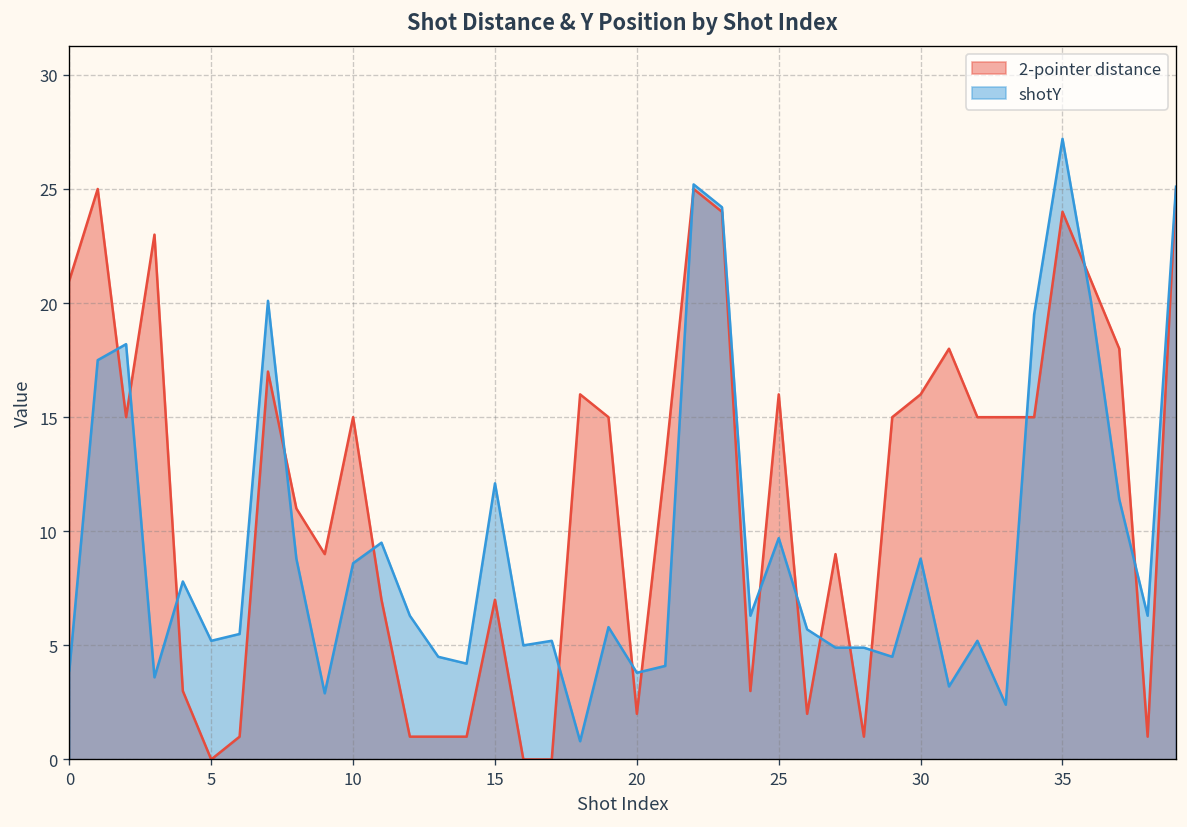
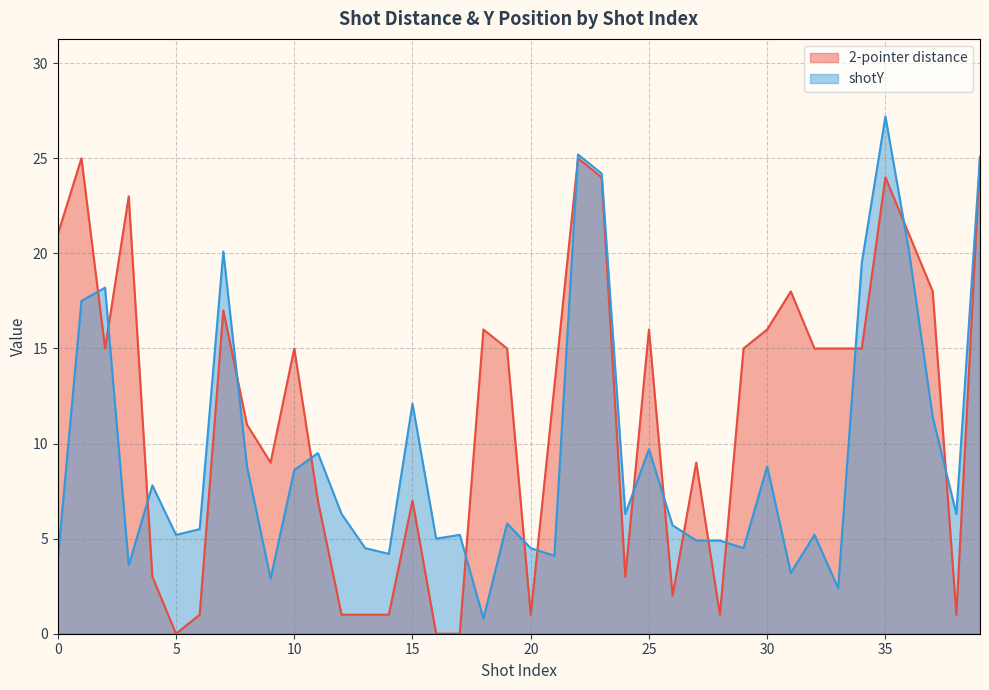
2-pointer distance, 20: 2 -> 1
shotY, 20: 3.8 -> 4.5
